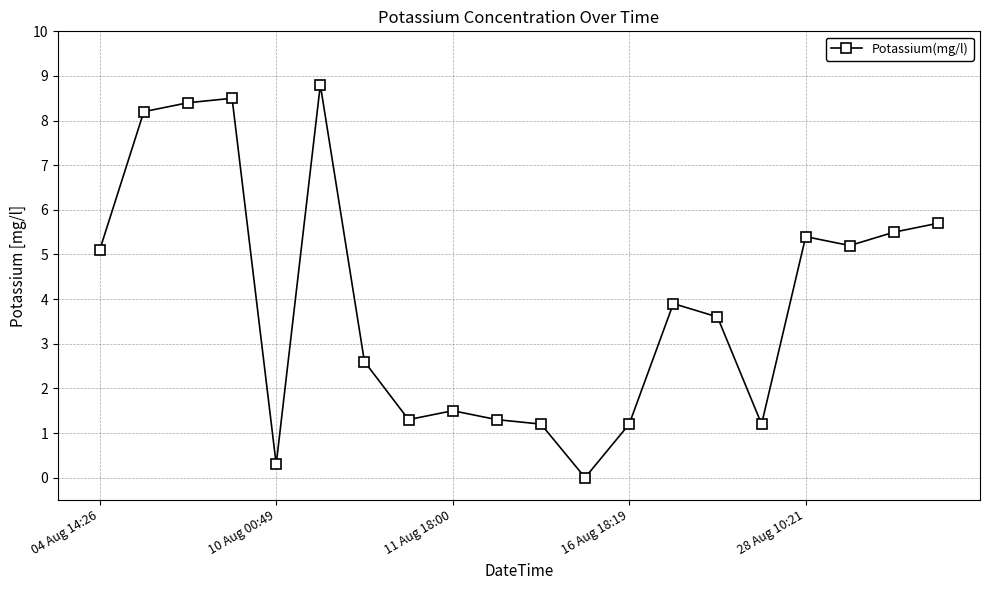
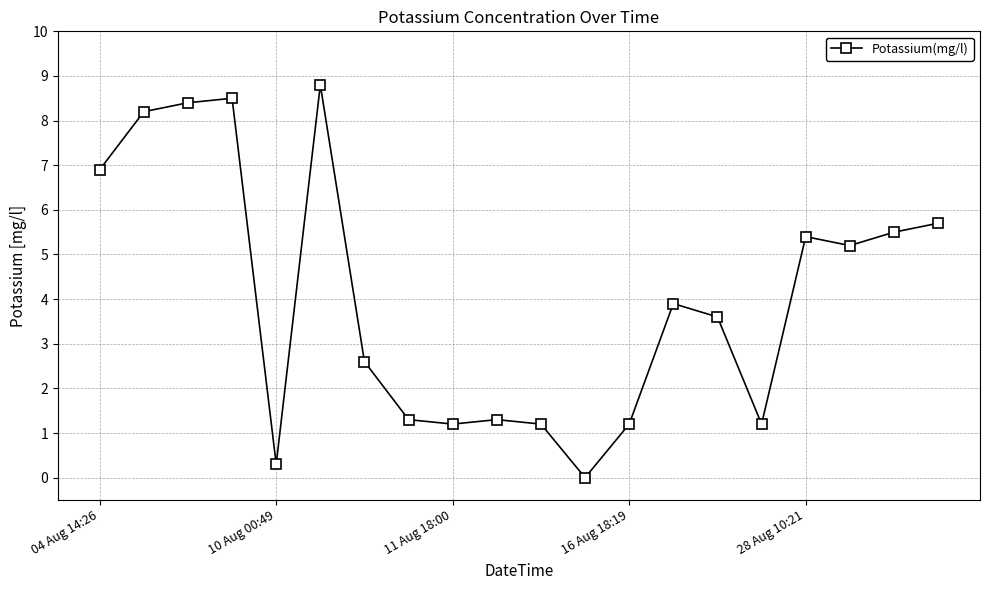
04 Aug 14:26: 5.1 -> 6.9
11 Aug 18:00: 1.5 -> 1.2
